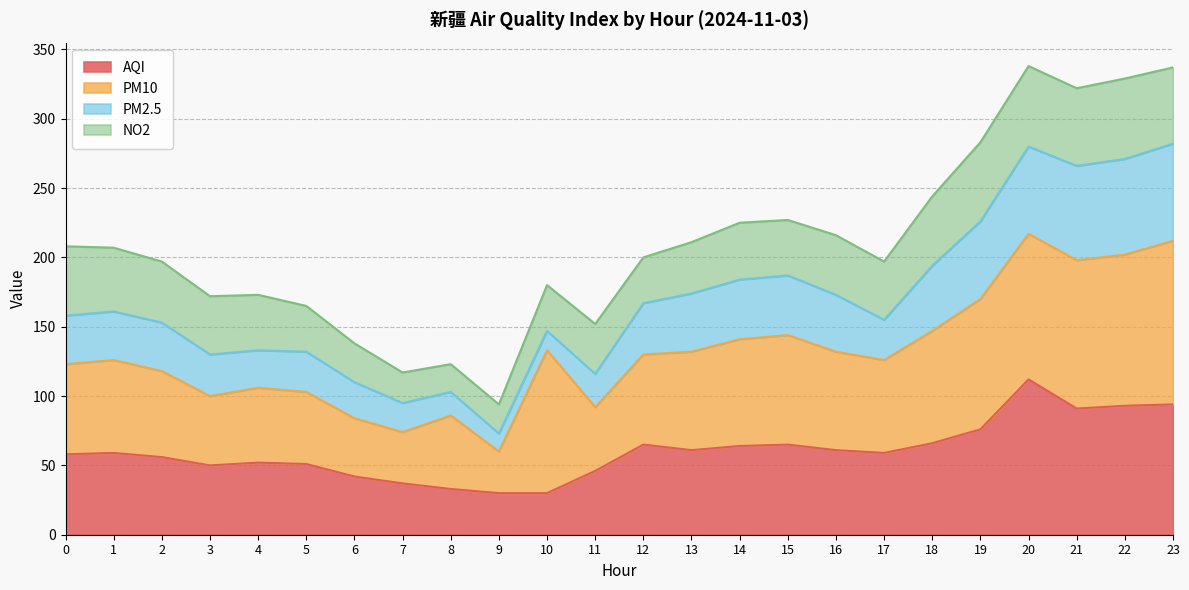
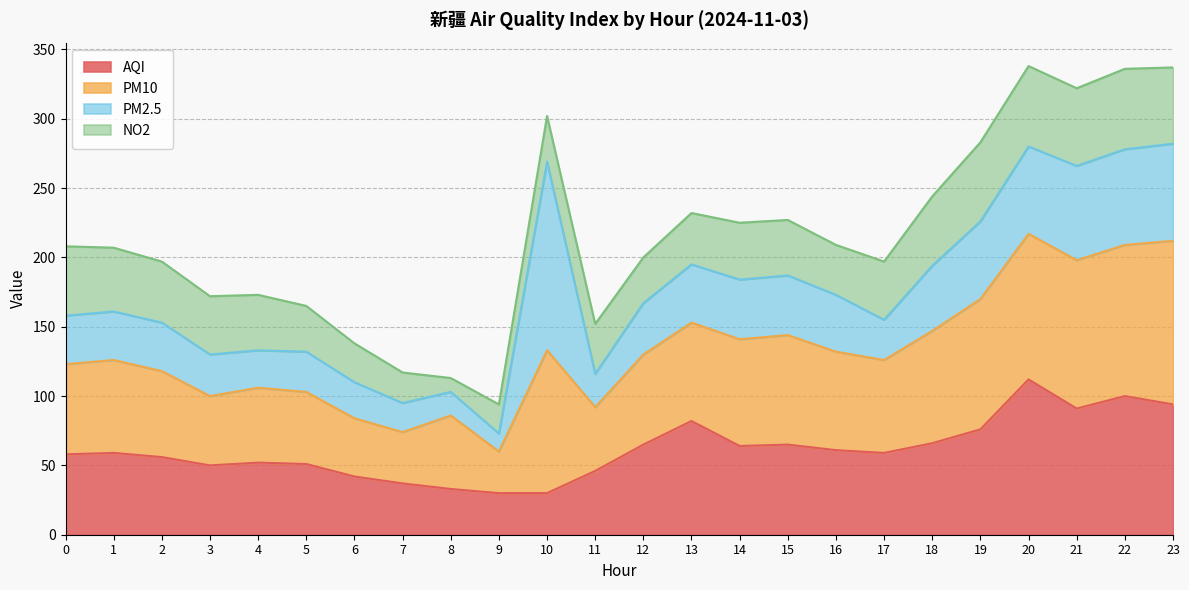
NO2, 8: 20 -> 10
PM2.5, 10: 14 -> 136
AQI, 13: 61 -> 82
NO2, 16: 43 -> 36
AQI, 22: 93 -> 100
